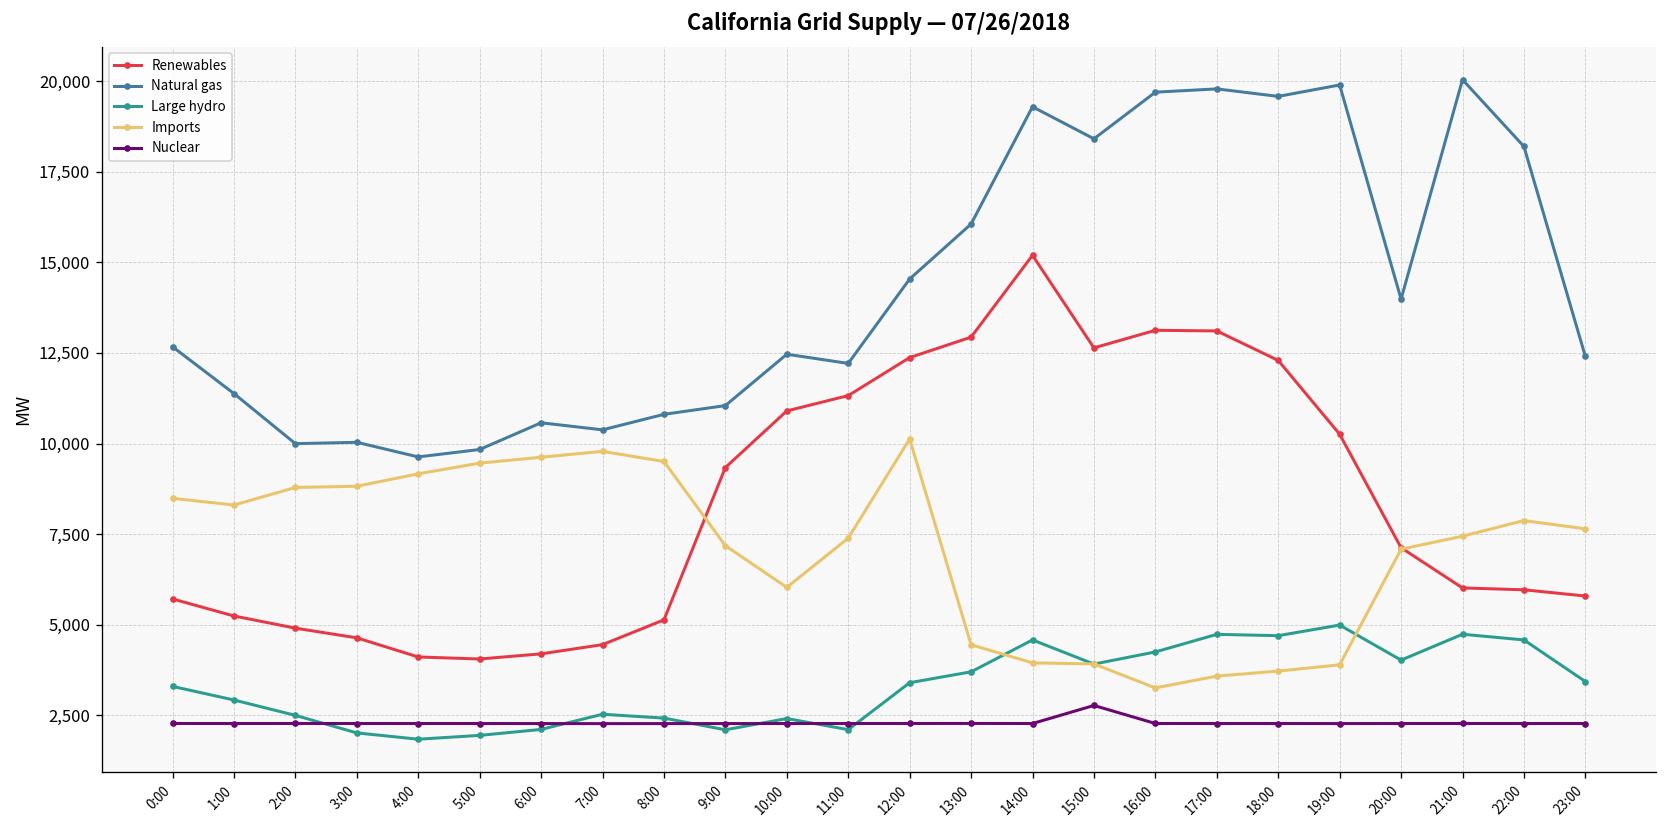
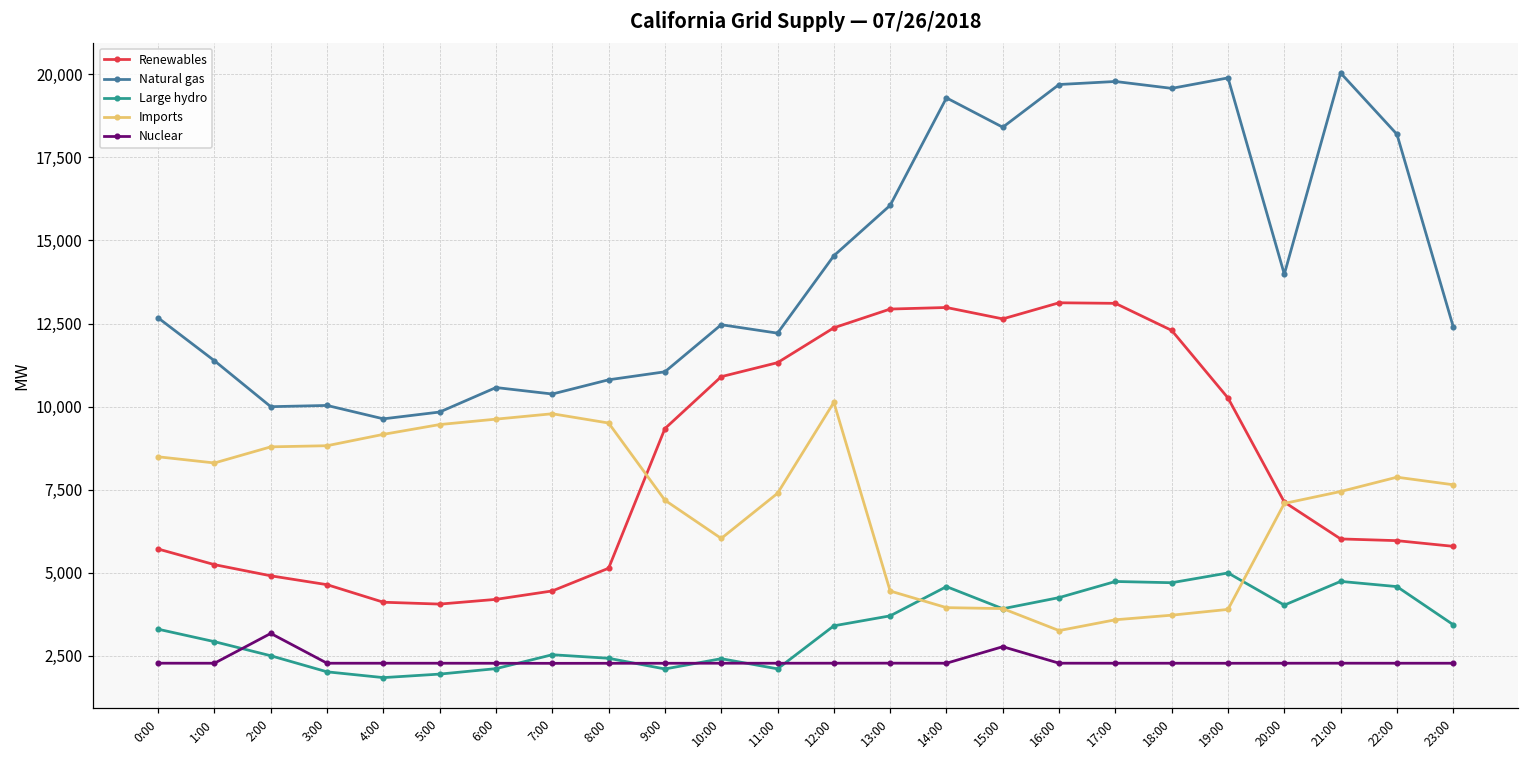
Nuclear, 2:00: 2,300 -> 3,200
Renewables, 14:00: 15,200 -> 13,000
